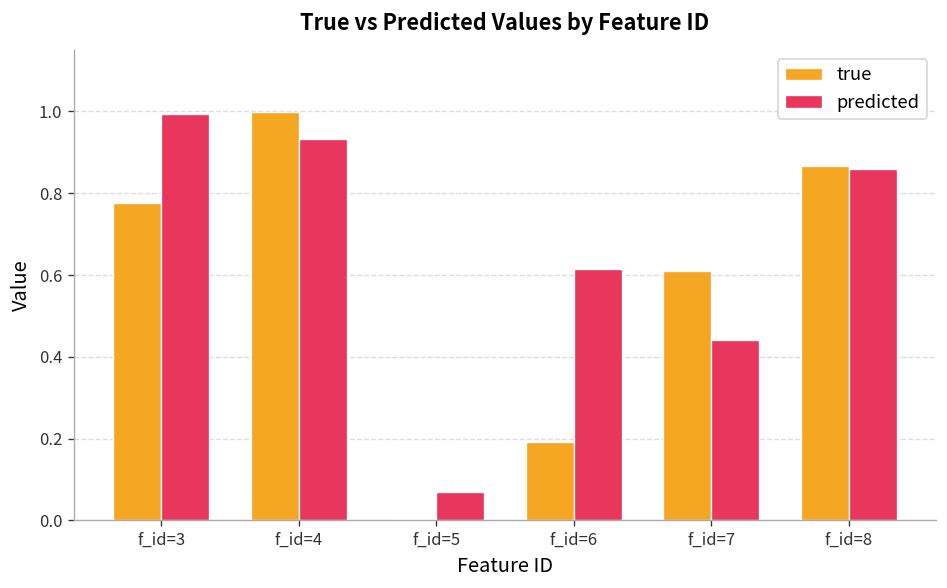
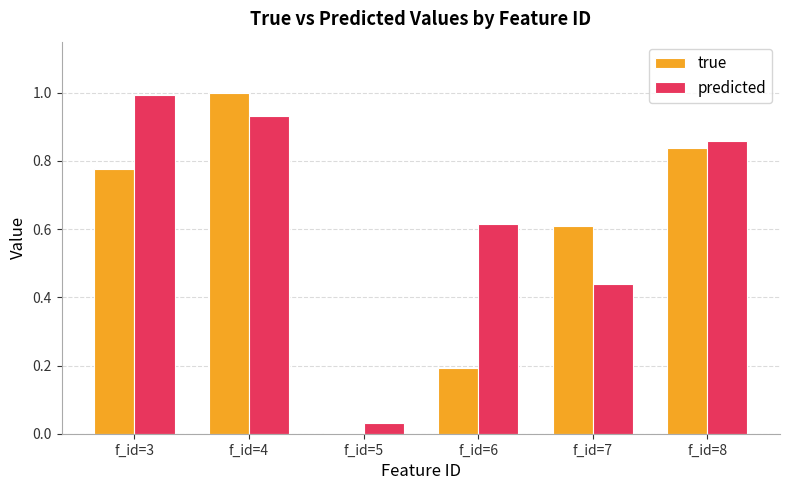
predicted, f_id=5: 0.07 -> 0.03
true, f_id=8: 0.87 -> 0.84
